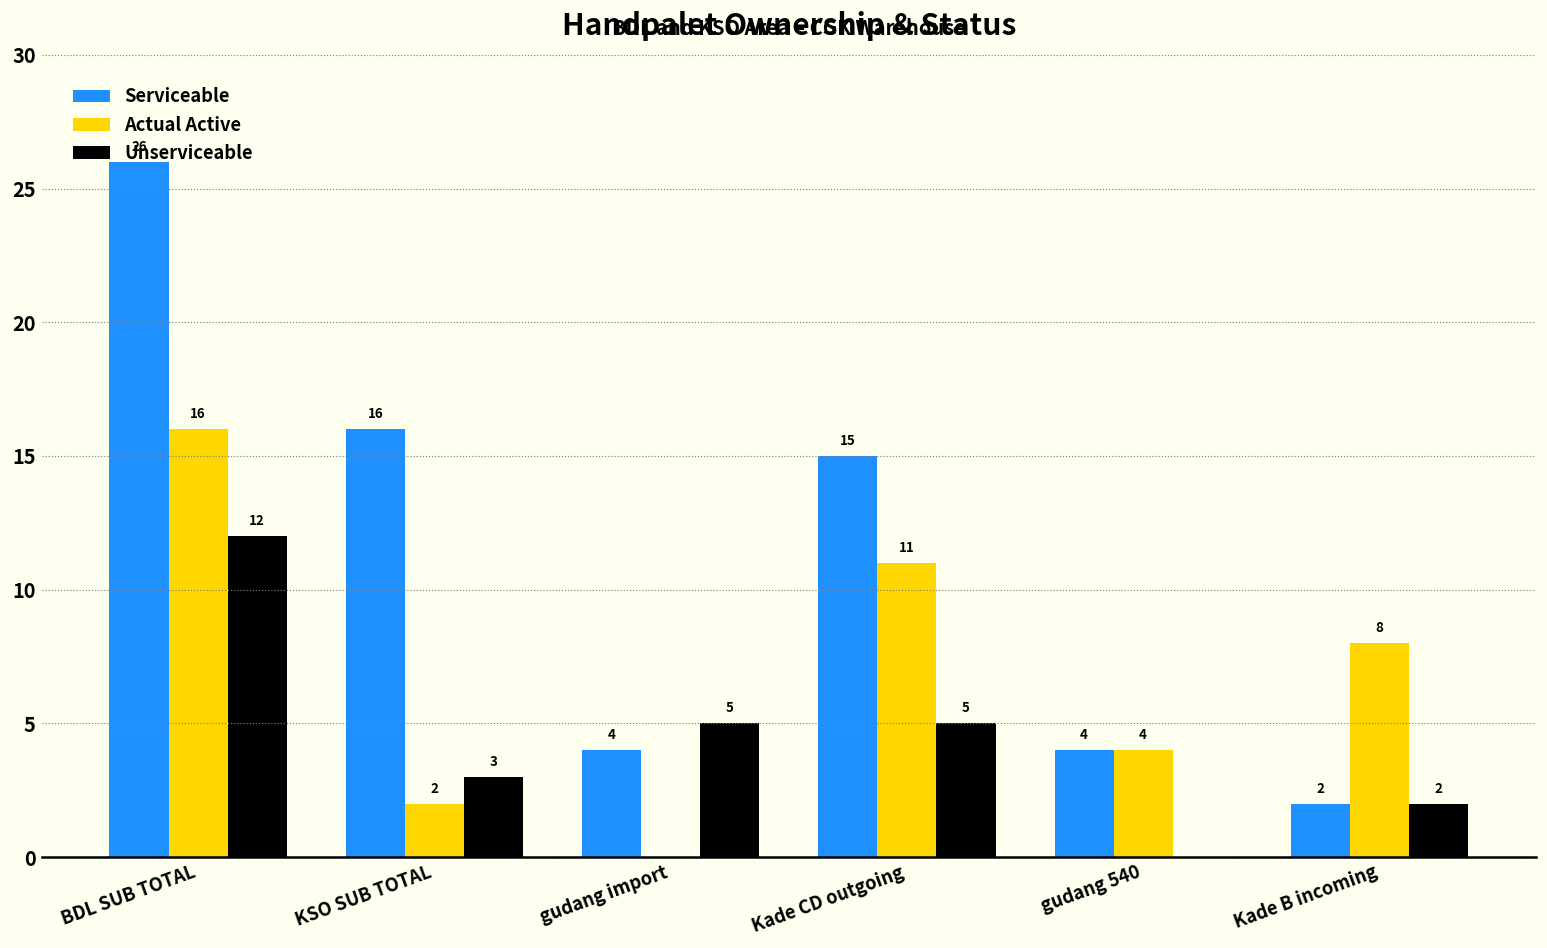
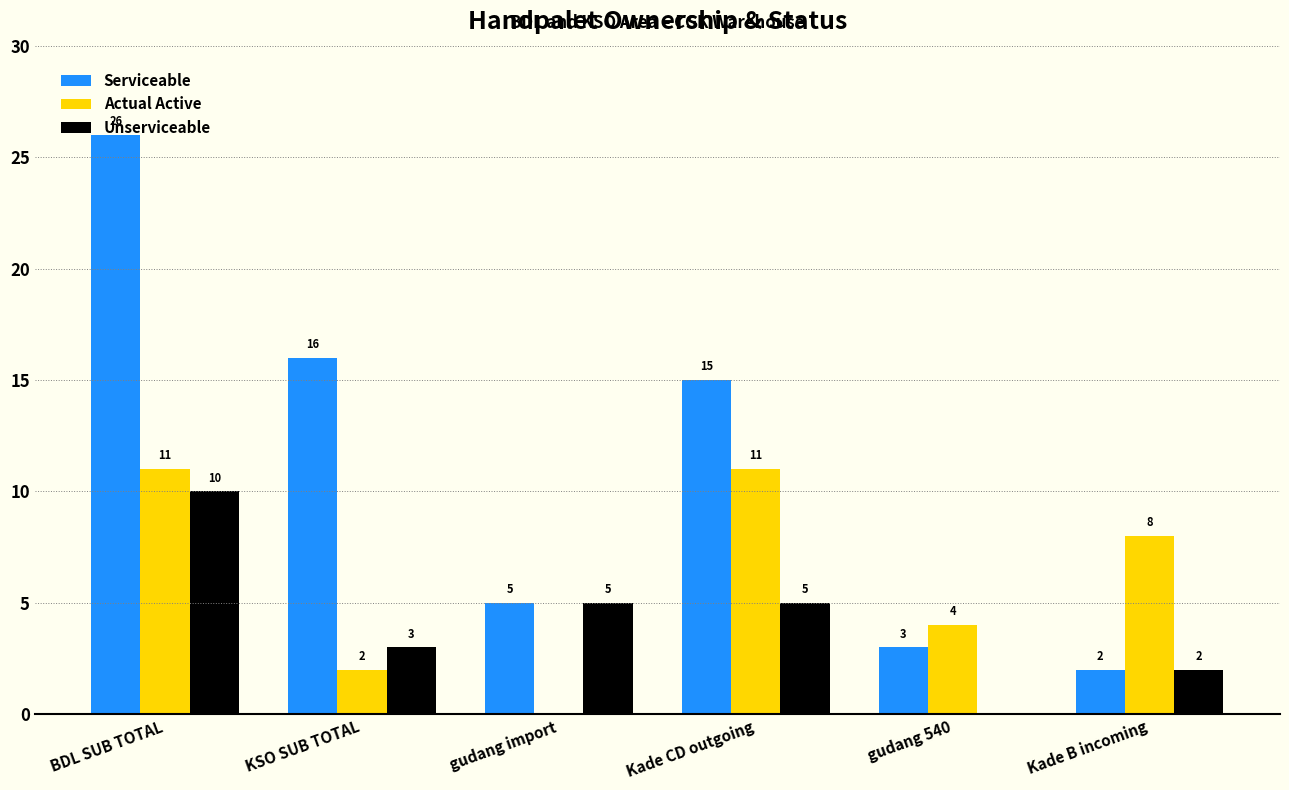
Actual Active, BDL SUB TOTAL: 16 -> 11
Unserviceable, BDL SUB TOTAL: 12 -> 10
Serviceable, gudang import: 4 -> 5
Serviceable, gudang 540: 4 -> 3
